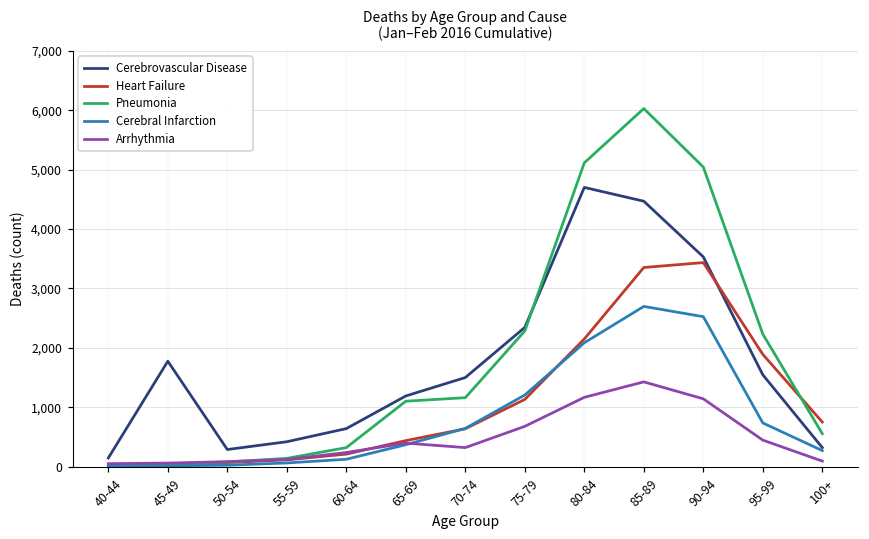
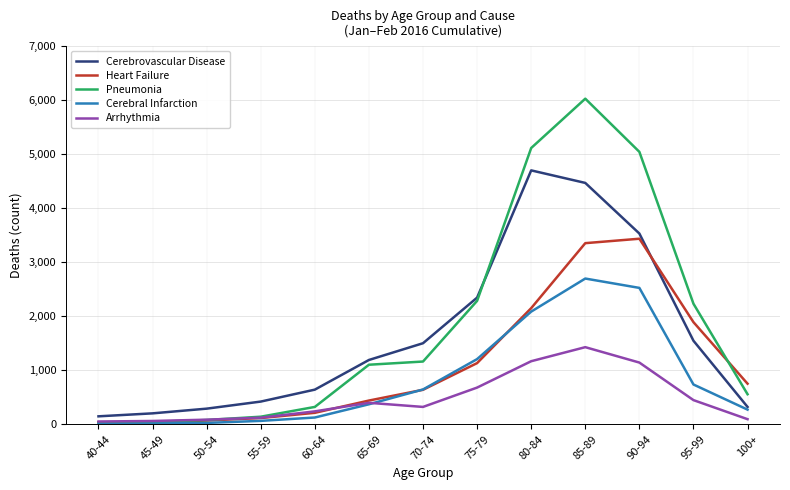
Cerebrovascular Disease, 45-49: 1,800 -> 200
